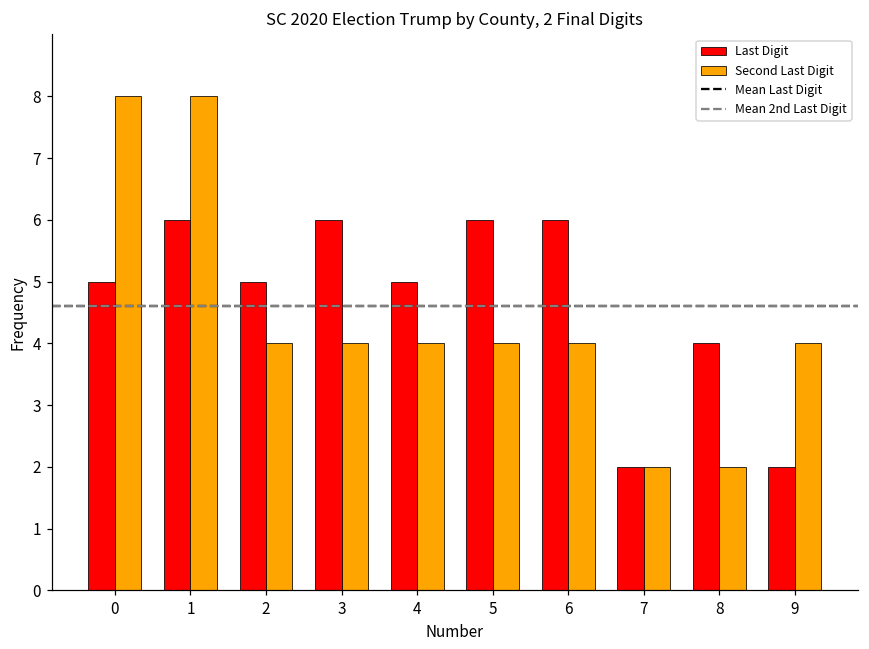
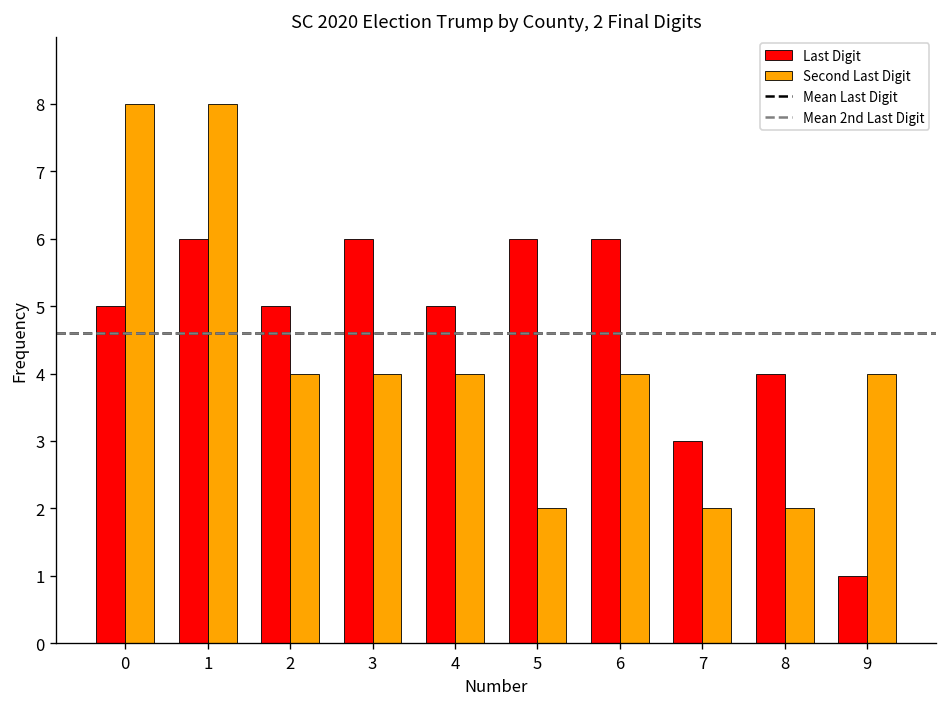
Second Last Digit, 5: 4 -> 2
Last Digit, 7: 2 -> 3
Last Digit, 9: 2 -> 1
